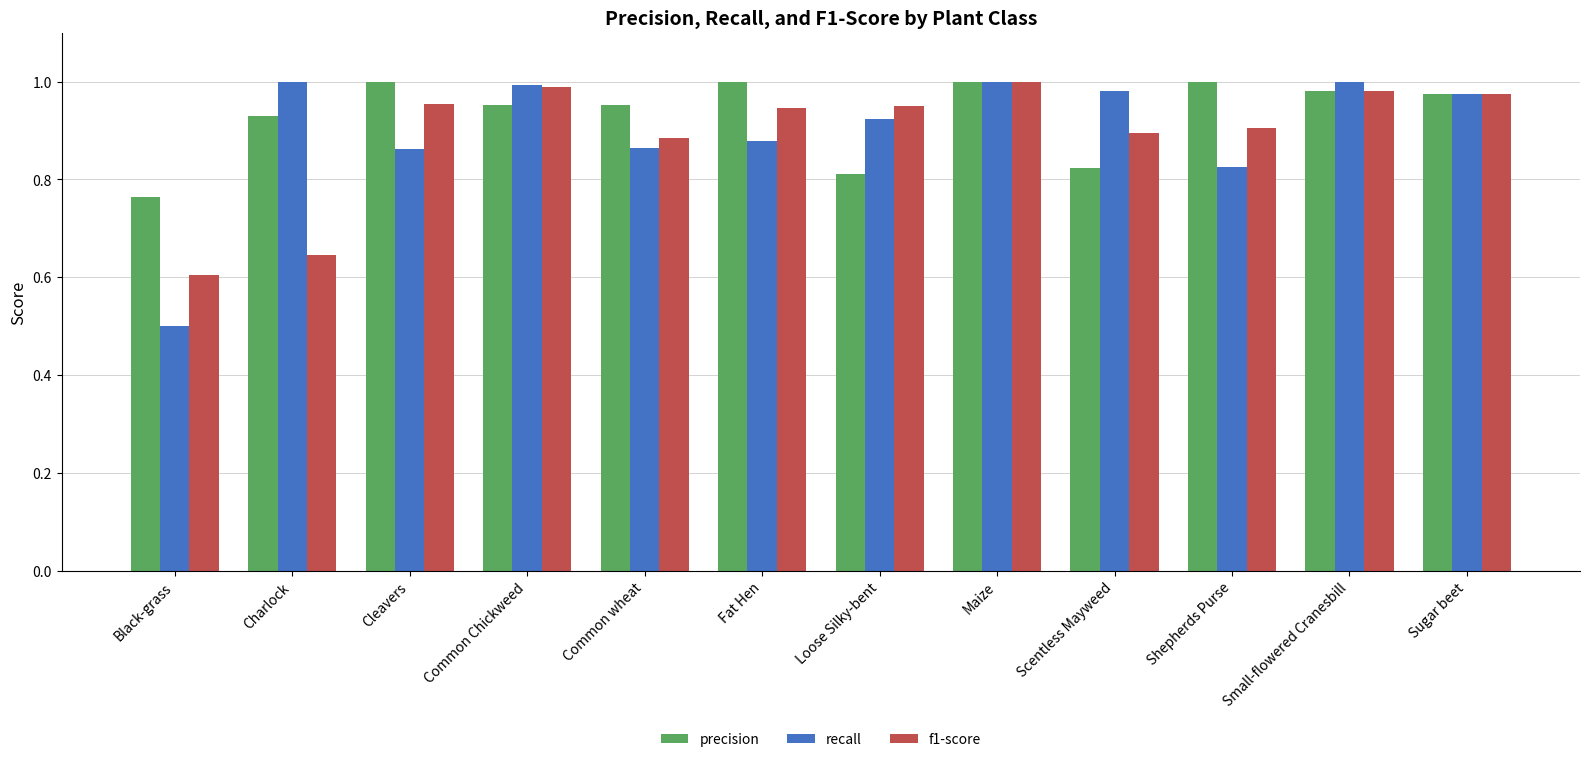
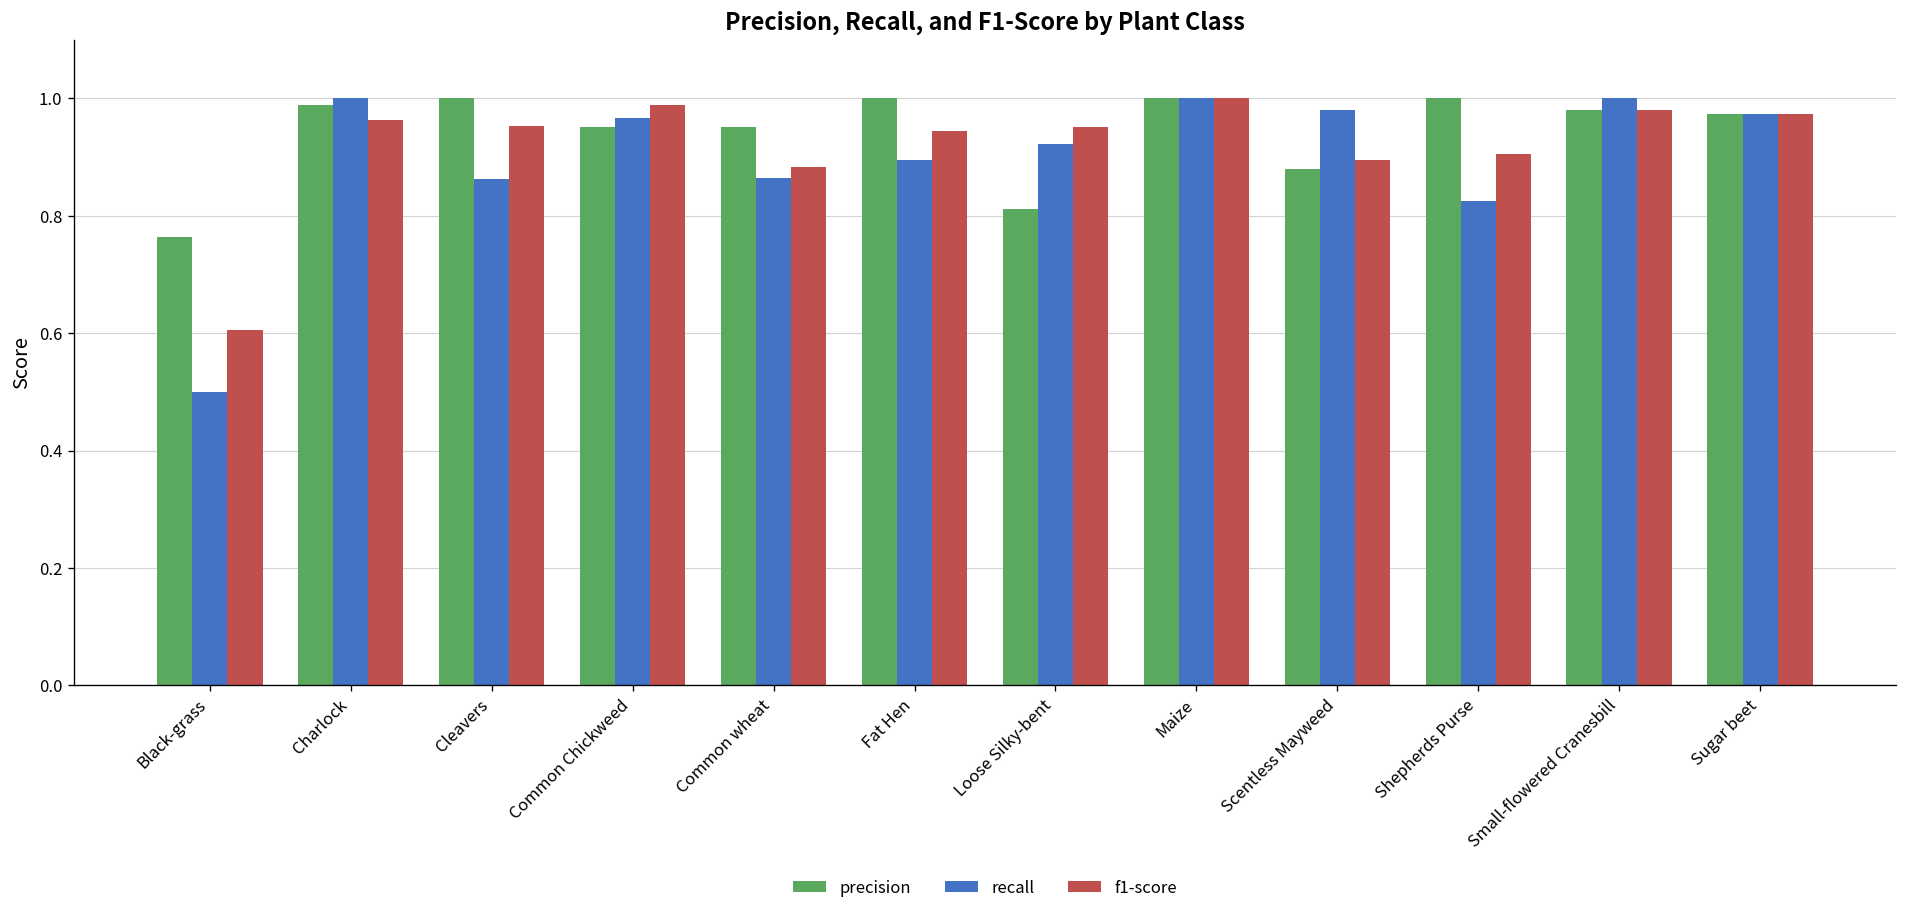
precision, Charlock: 0.93 -> 0.99
f1-score, Charlock: 0.65 -> 0.96
recall, Common Chickweed: 0.99 -> 0.97
recall, Fat Hen: 0.88 -> 0.90
precision, Scentless Mayweed: 0.82 -> 0.88
